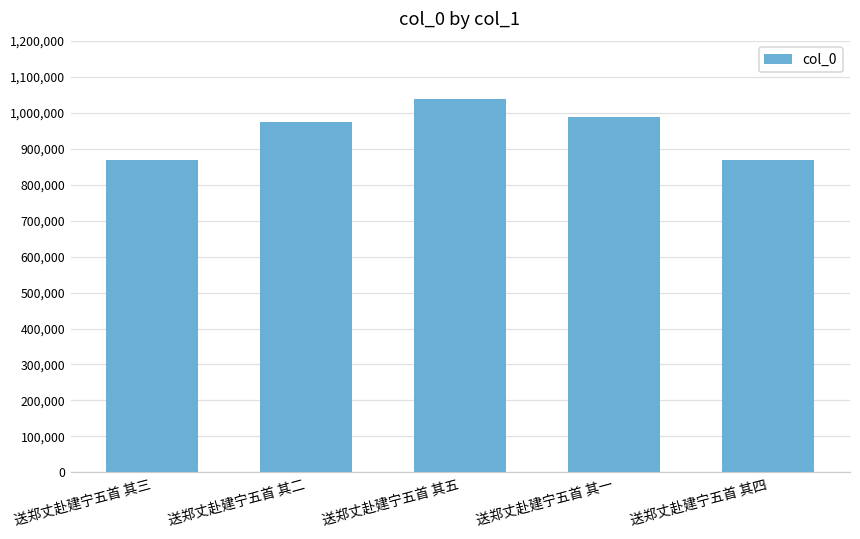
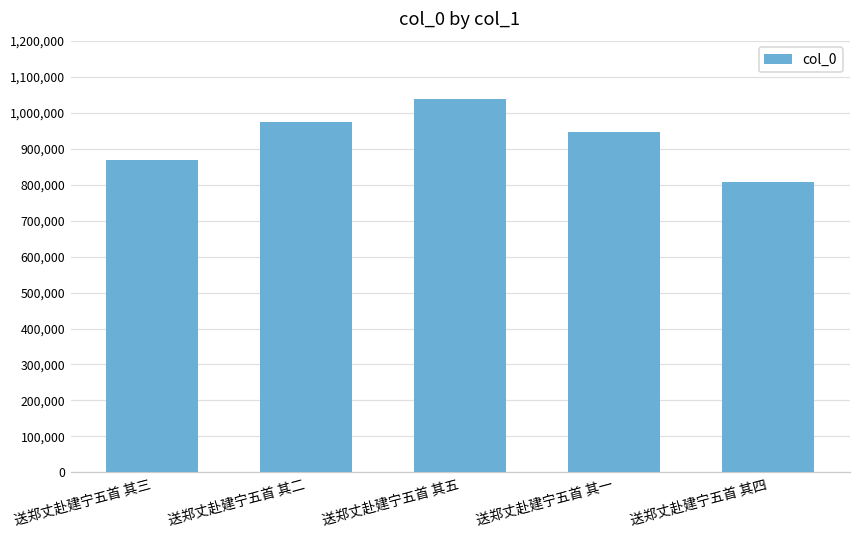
送郑丈赴建宁五首 其一: 990,000 -> 950,000
送郑丈赴建宁五首 其四: 870,000 -> 810,000
